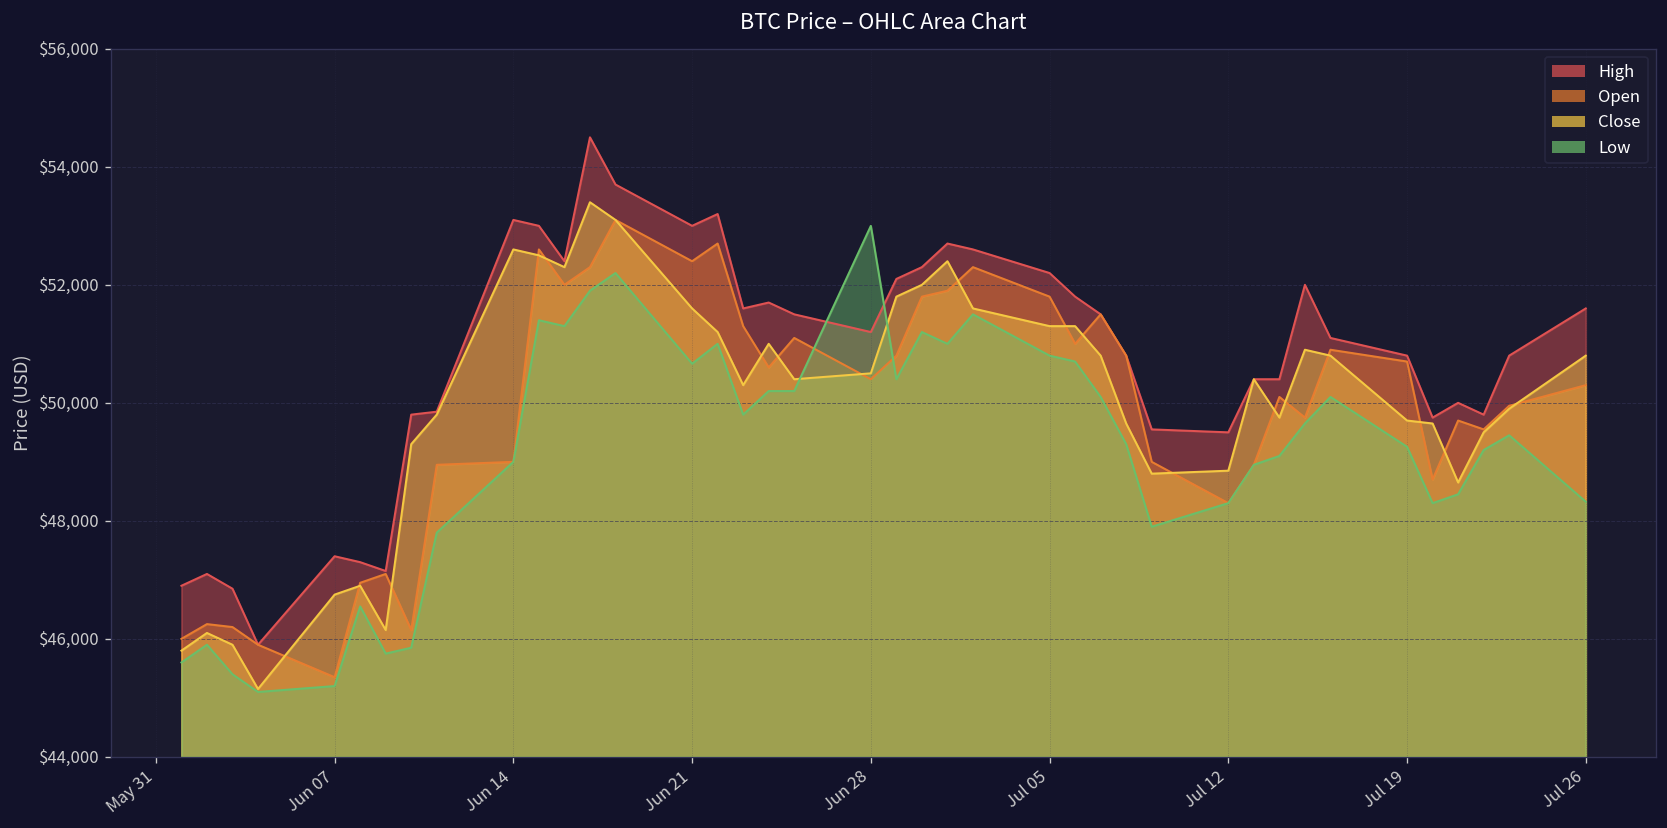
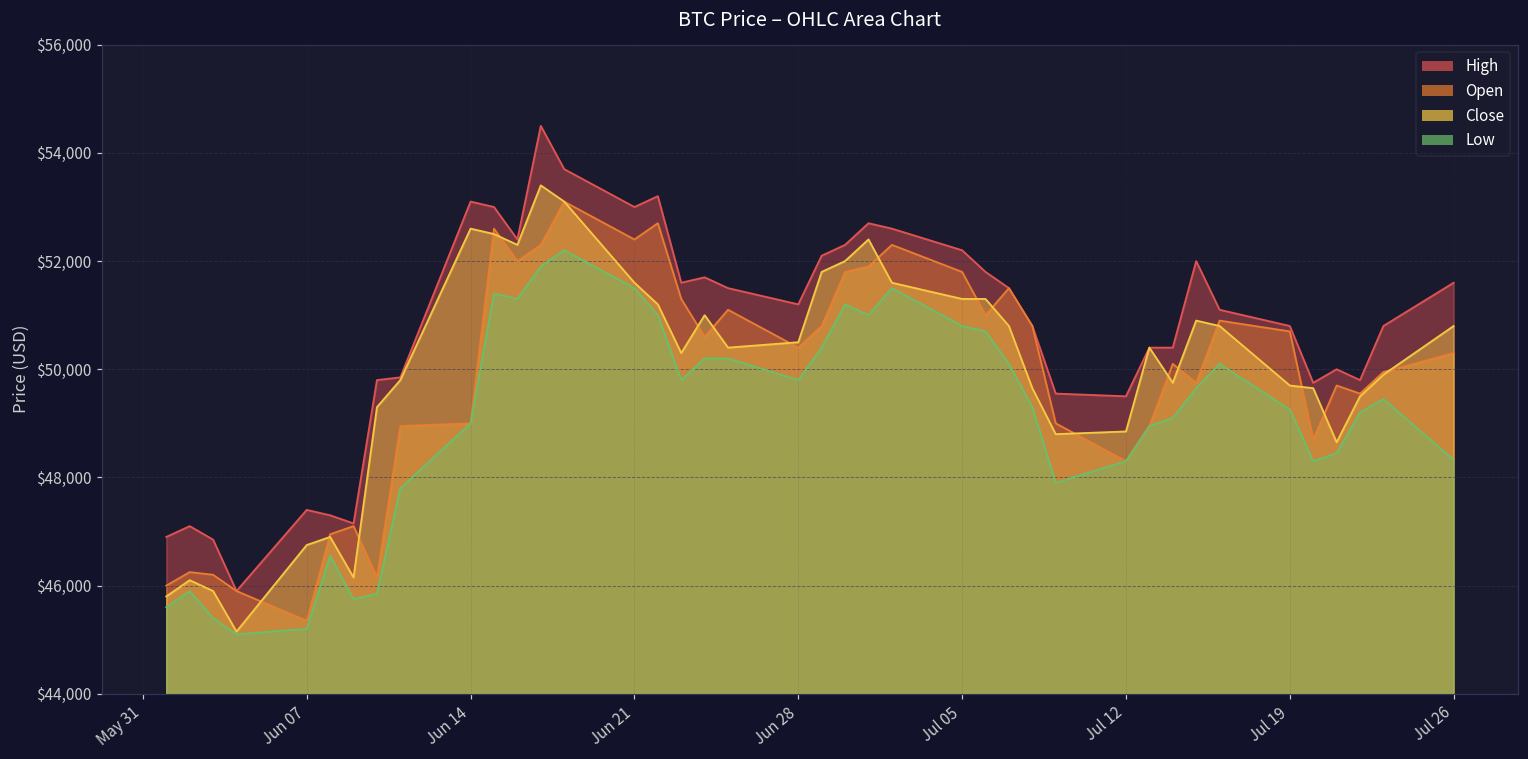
Low, Jun 21: $50,700 -> $51,500
Low, Jun 28: $53,000 -> $49,800
